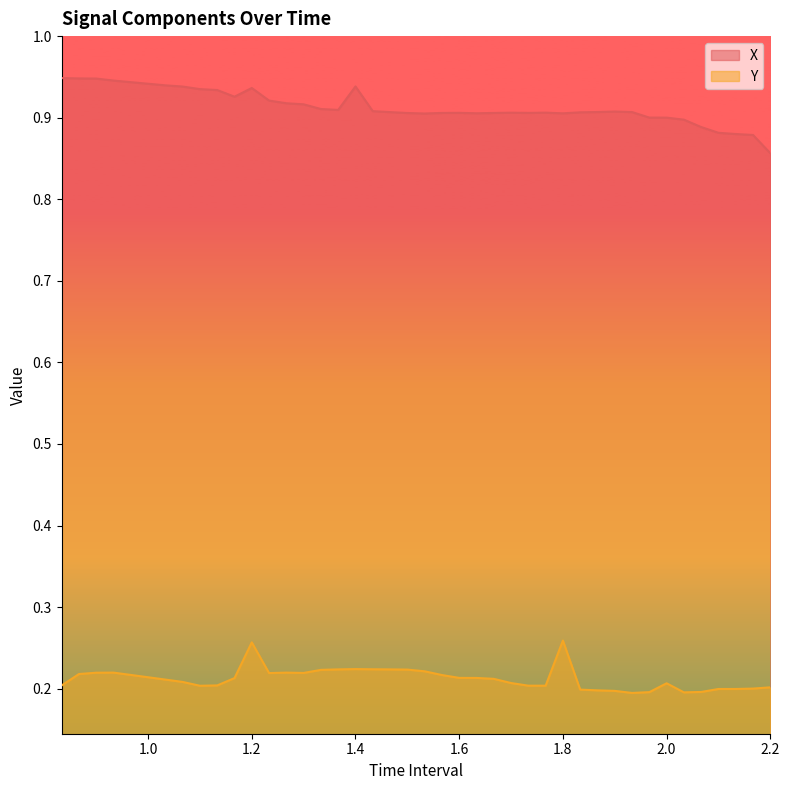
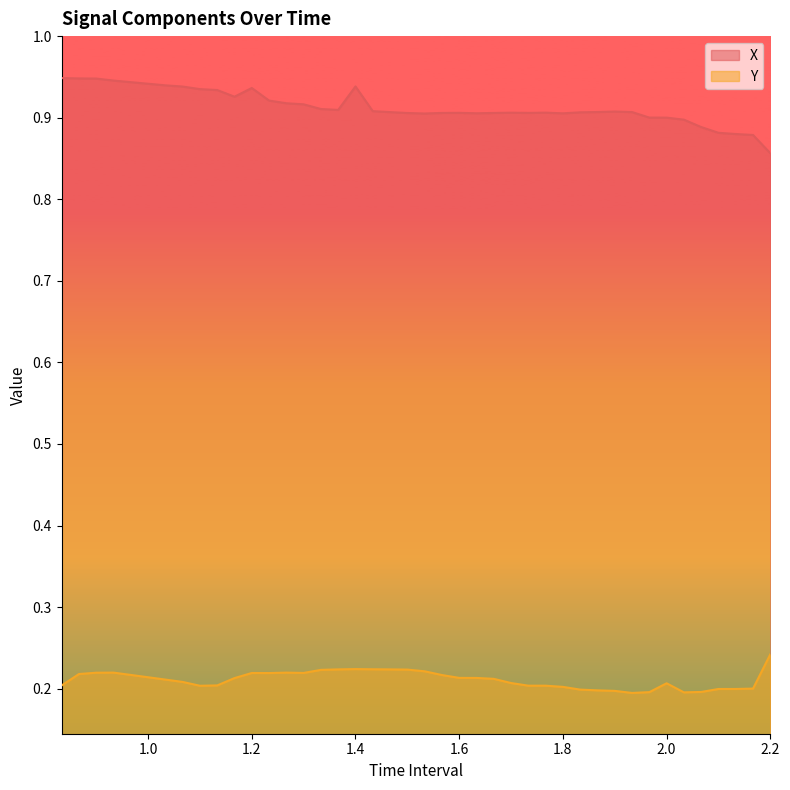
Y, 1.2: 0.26 -> 0.22
Y, 1.8: 0.26 -> 0.20
Y, 2.2: 0.20 -> 0.24
